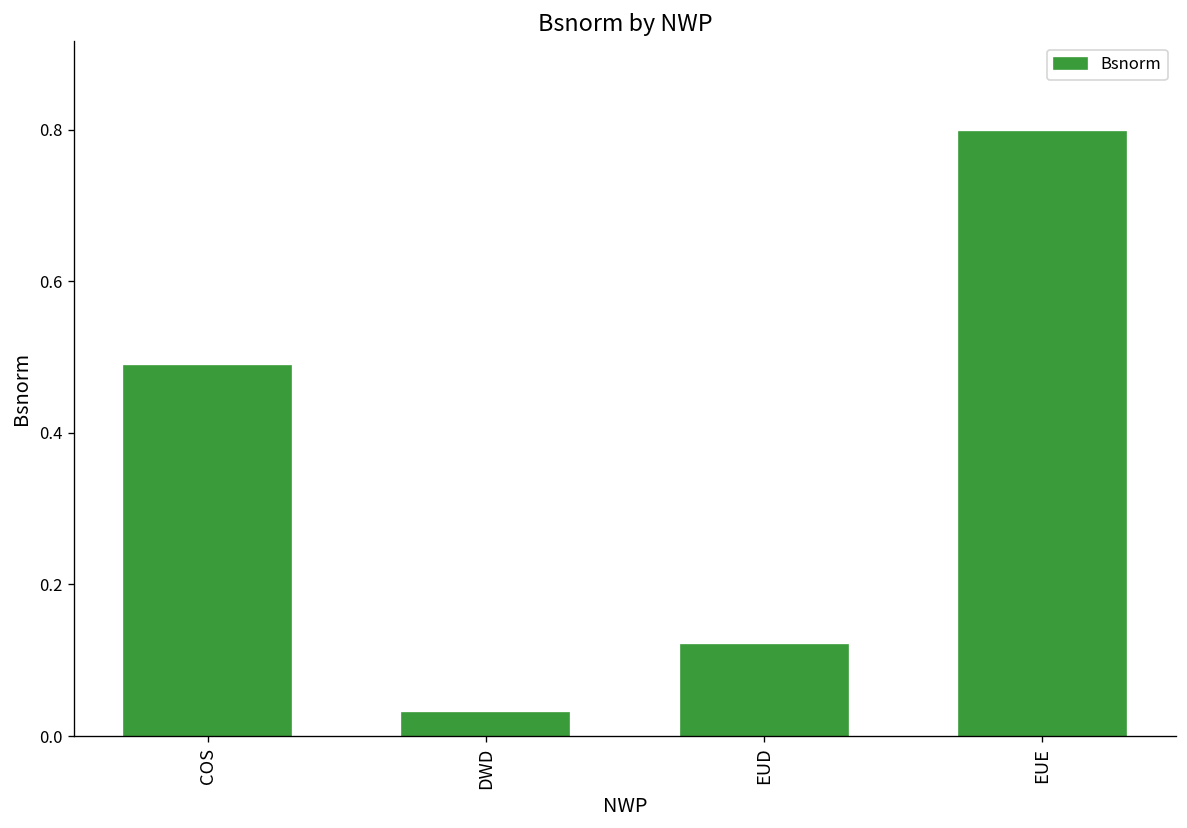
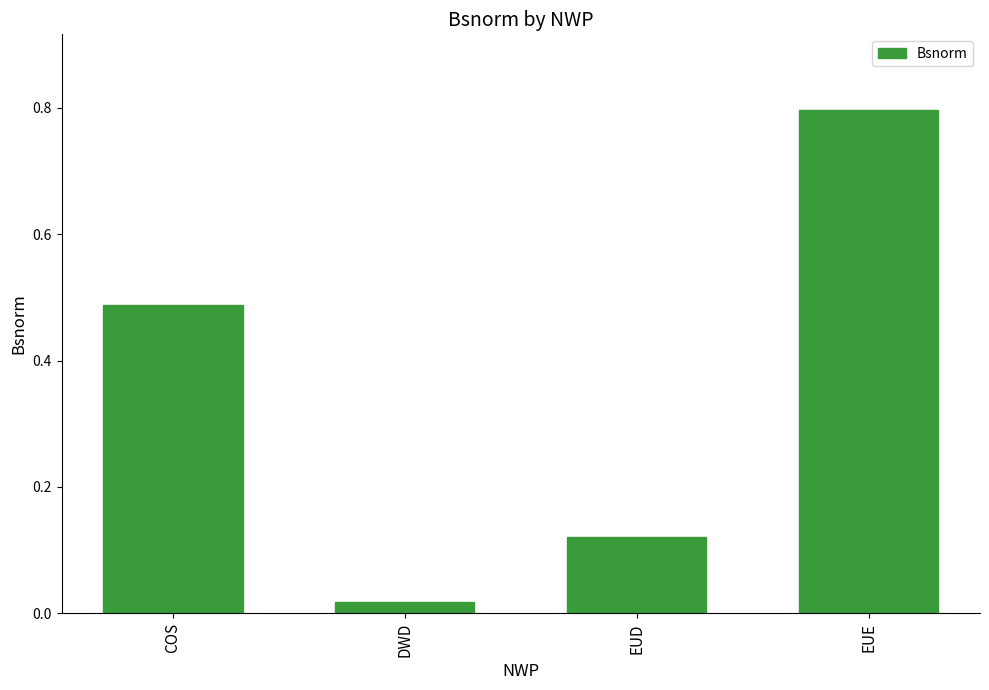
DWD: 0.03 -> 0.02
